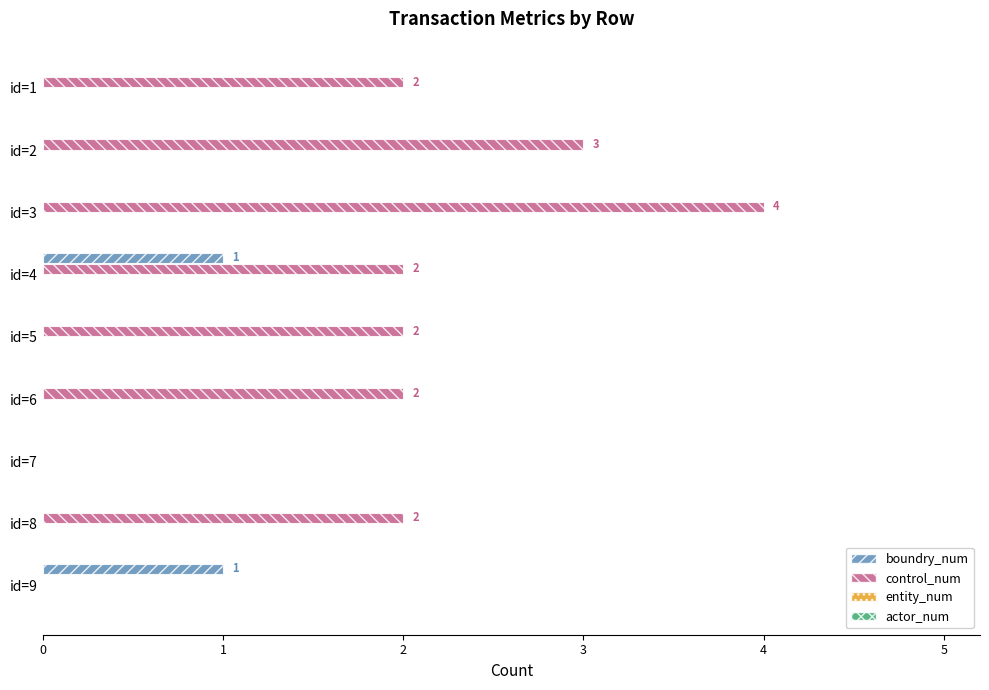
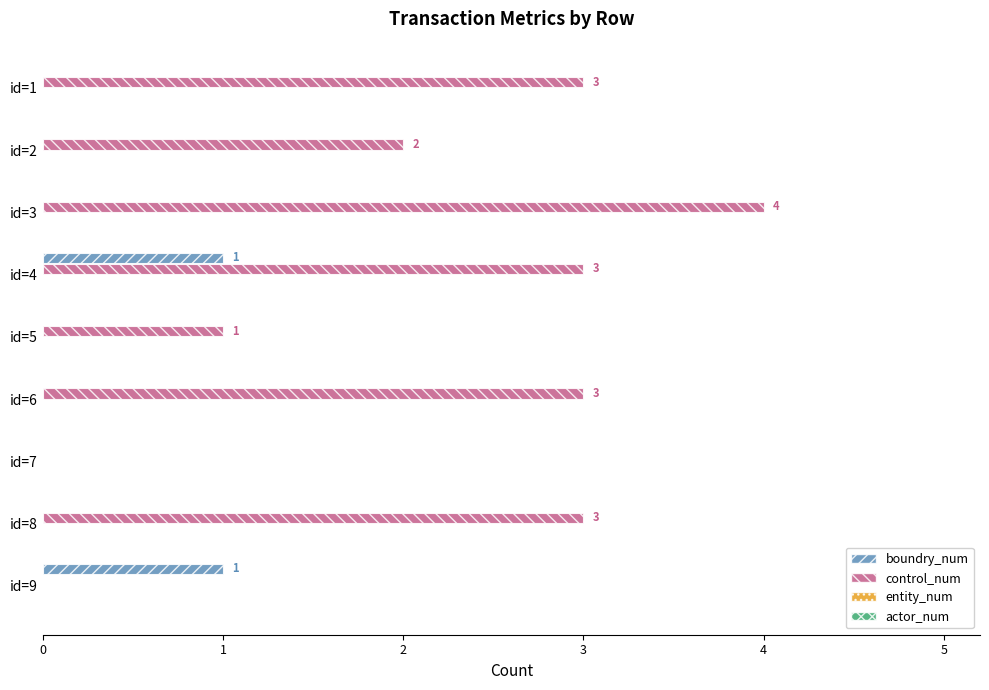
control_num, id=1: 2 -> 3
control_num, id=2: 3 -> 2
control_num, id=4: 2 -> 3
control_num, id=5: 2 -> 1
control_num, id=6: 2 -> 3
control_num, id=8: 2 -> 3
